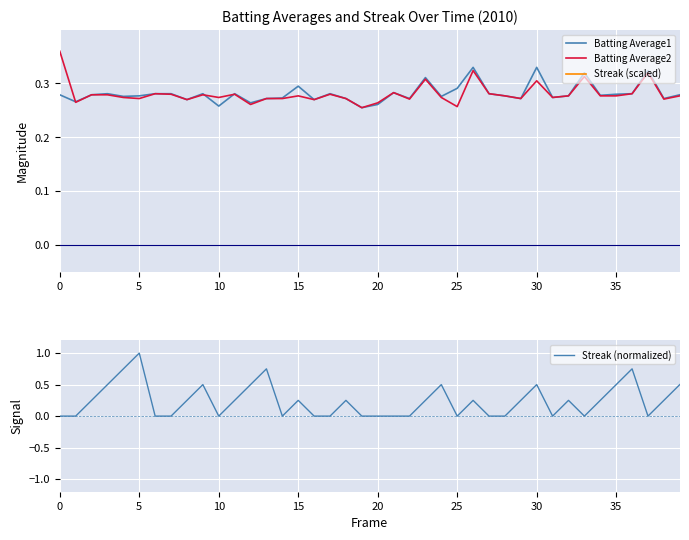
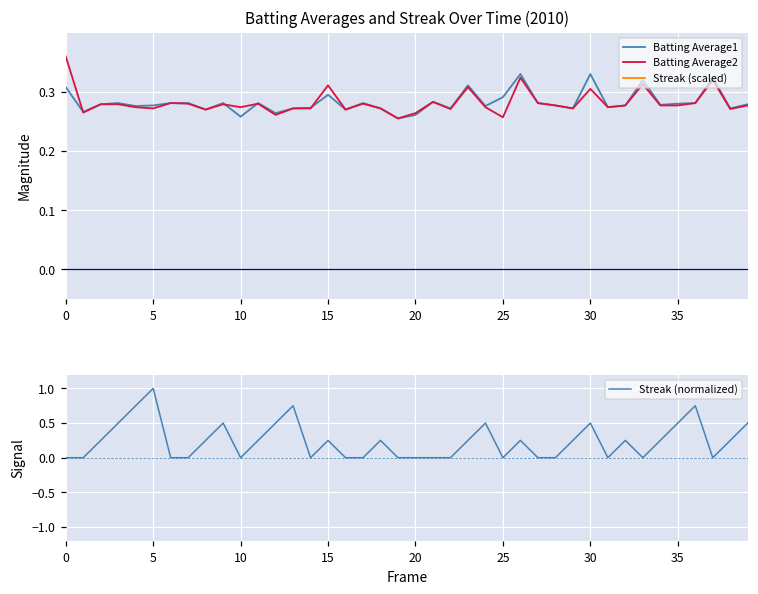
Batting Averages and Streak Over Time (2010), Batting Average1, 0: 0.28 -> 0.31
Batting Averages and Streak Over Time (2010), Batting Average2, 15: 0.28 -> 0.31
